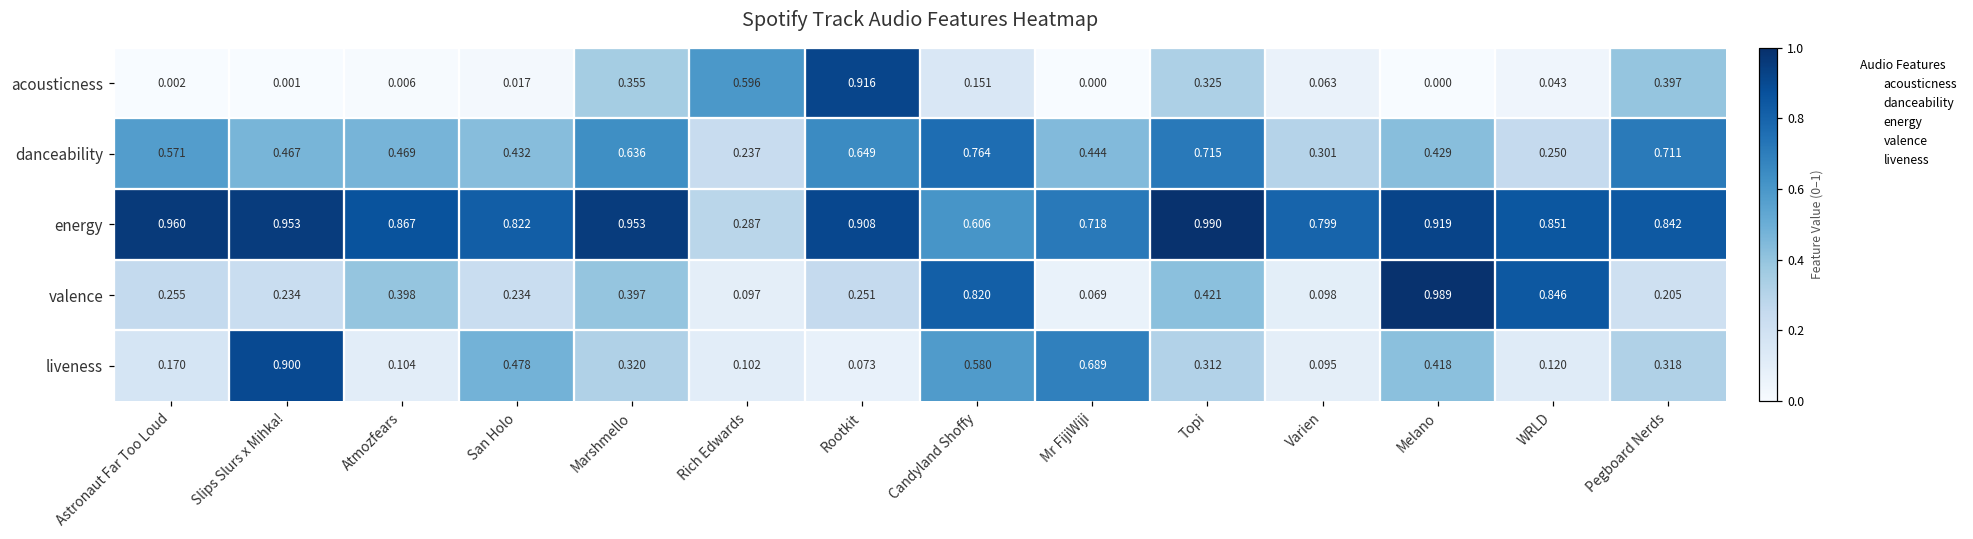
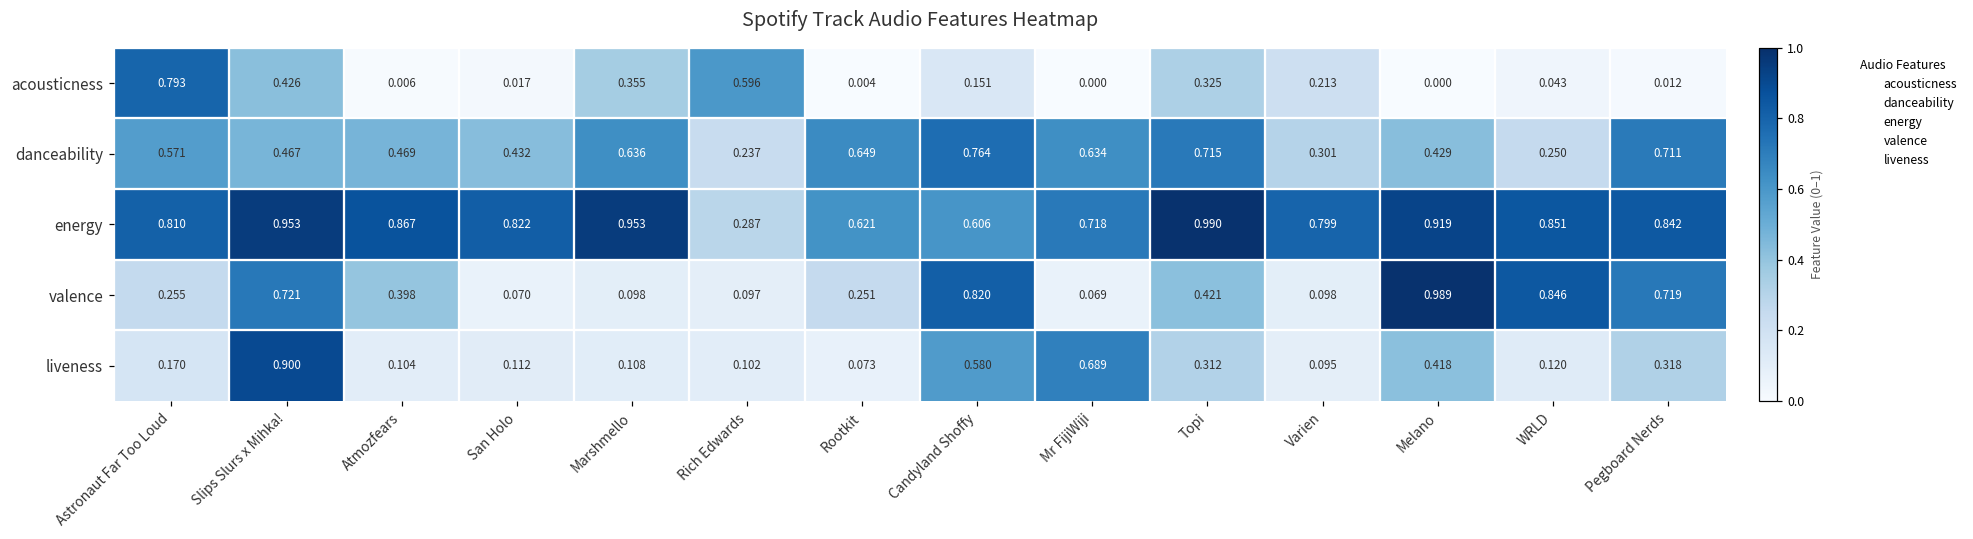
acousticness, Astronaut Far Too Loud: 0.002 -> 0.793
acousticness, Slips Slurs x Mihka!: 0.001 -> 0.426
acousticness, Rootkit: 0.916 -> 0.004
acousticness, Varien: 0.063 -> 0.213
acousticness, Pegboard Nerds: 0.397 -> 0.012
danceability, Mr FijiWiji: 0.444 -> 0.634
energy, Astronaut Far Too Loud: 0.960 -> 0.810
energy, Rootkit: 0.908 -> 0.621
valence, Slips Slurs x Mihka!: 0.234 -> 0.721
valence, San Holo: 0.234 -> 0.070
valence, Marshmello: 0.397 -> 0.098
valence, Pegboard Nerds: 0.205 -> 0.719
liveness, San Holo: 0.478 -> 0.112
liveness, Marshmello: 0.320 -> 0.108
